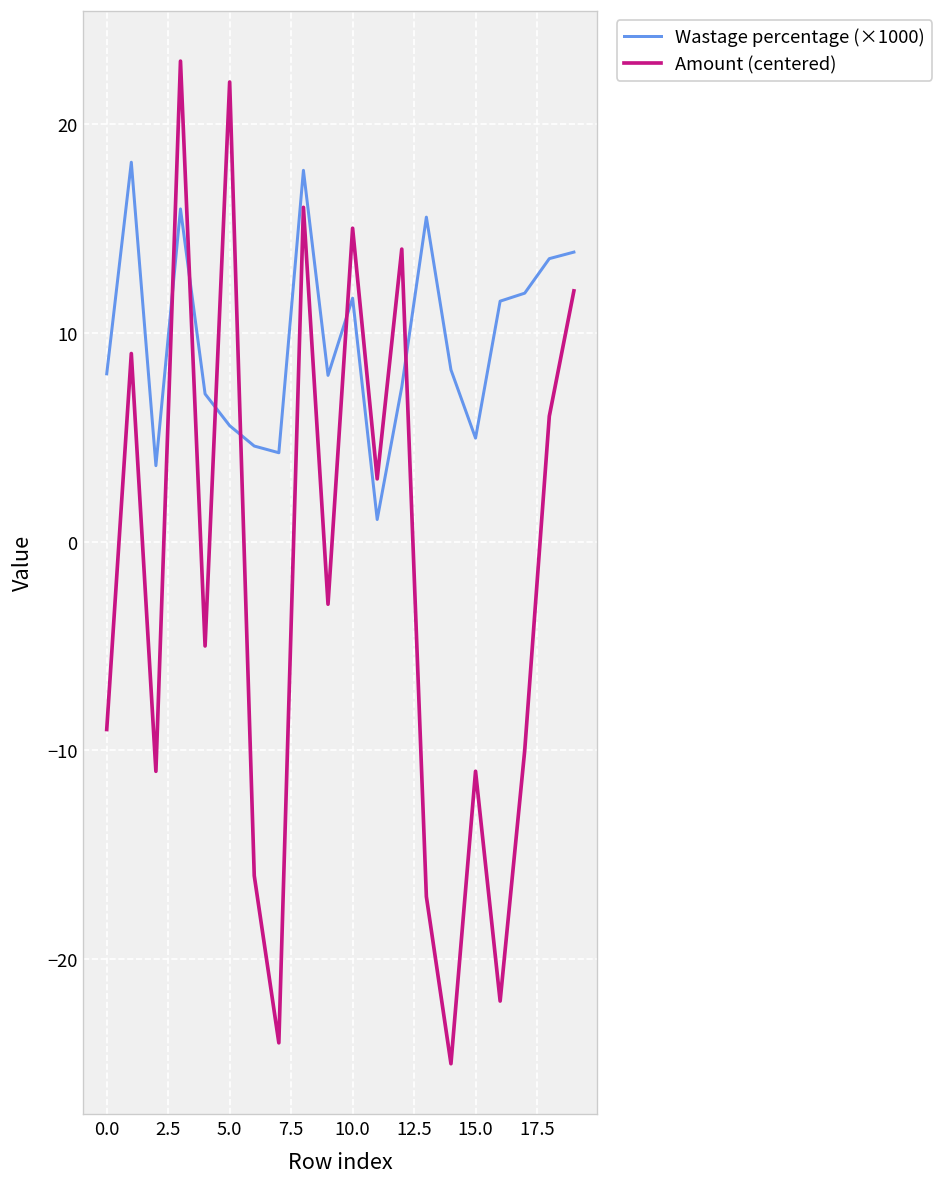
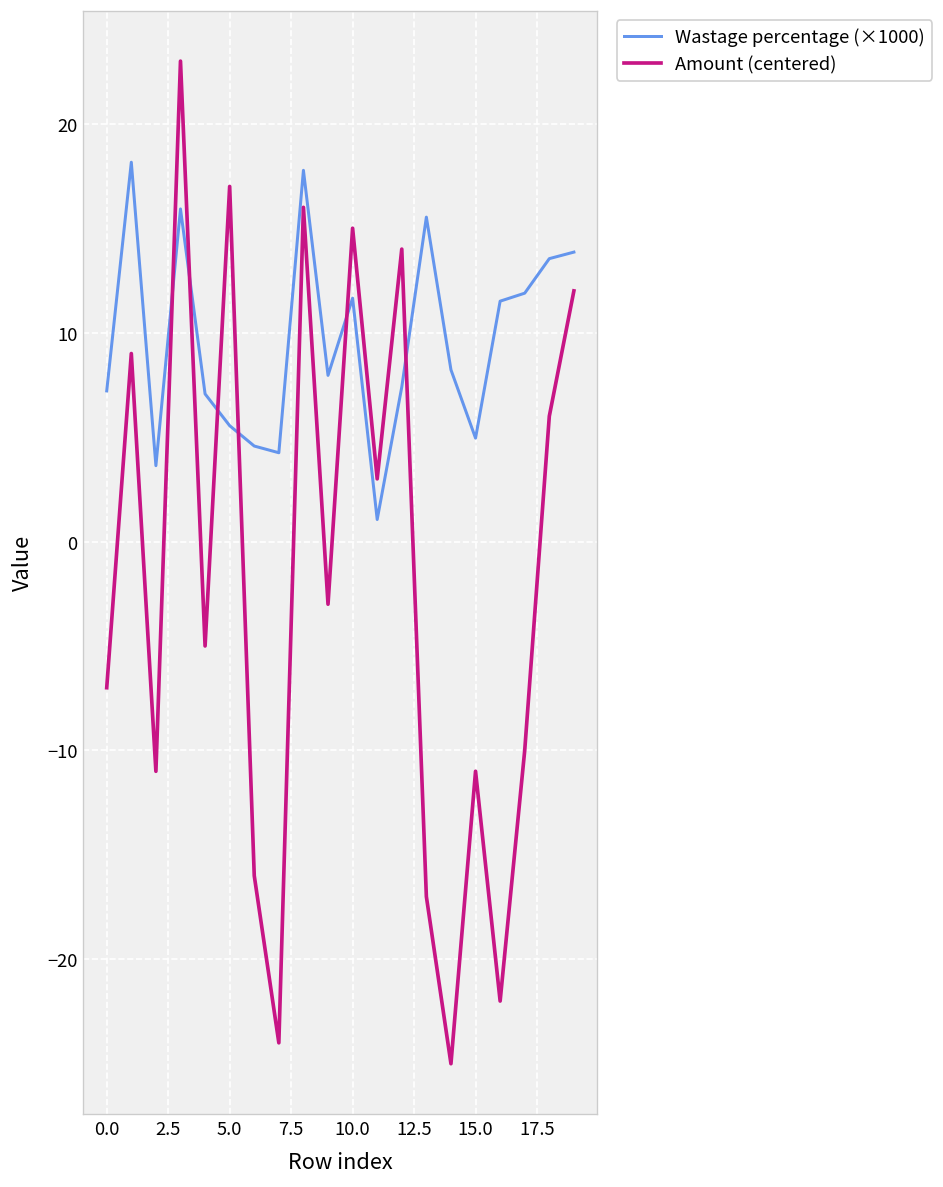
Wastage percentage (×1000), 0.0: 8.0 -> 7.2
Amount (centered), 0.0: -9.0 -> -7.0
Amount (centered), 5.0: 22.0 -> 17.0
